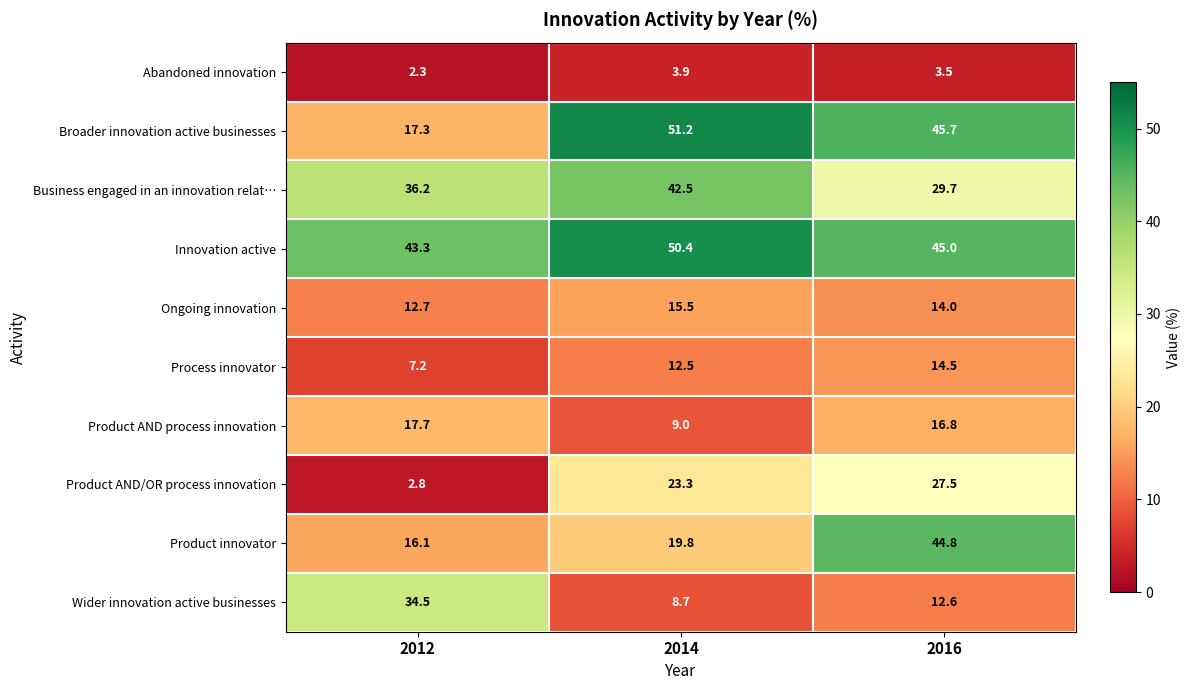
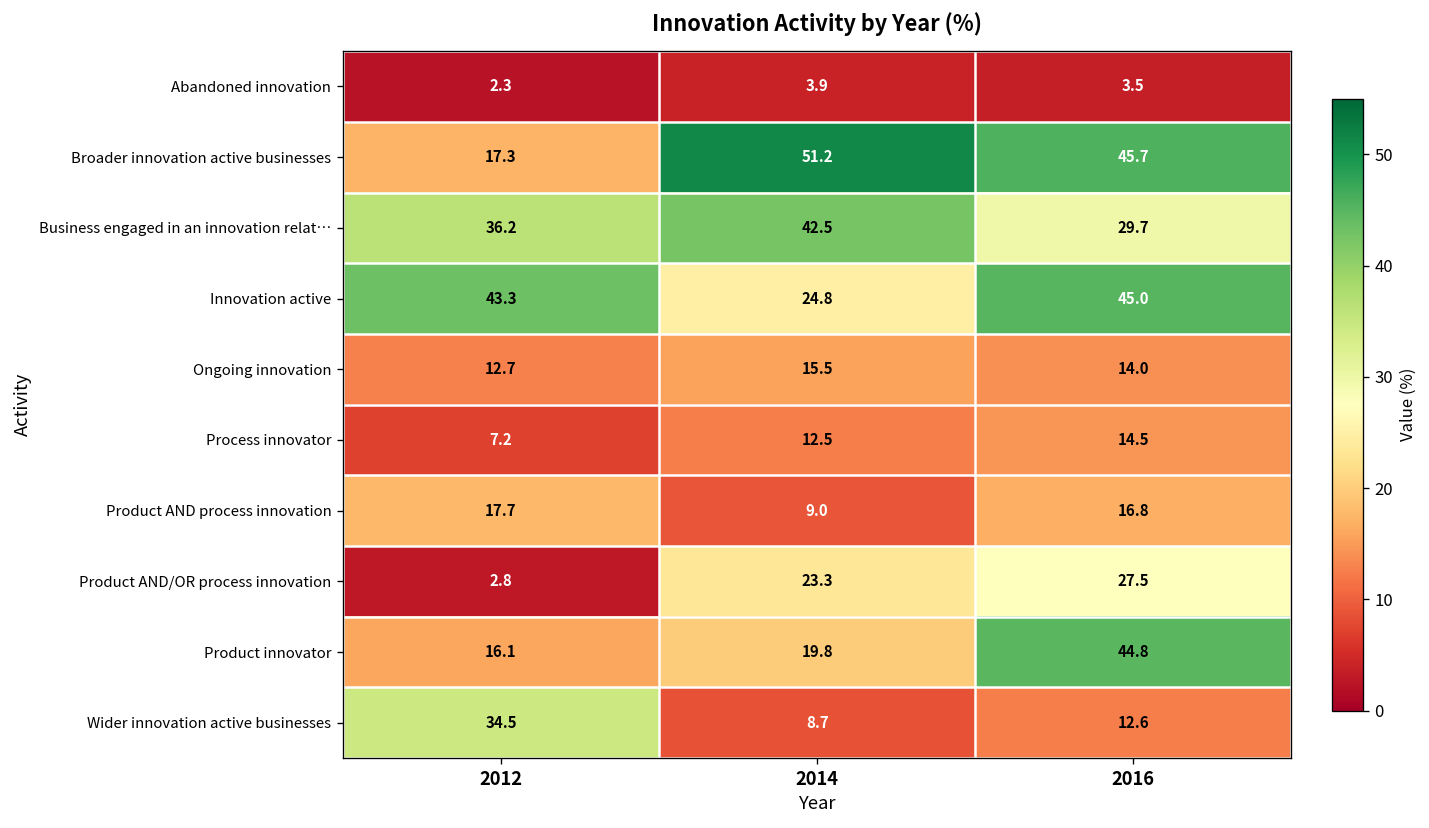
Innovation active, 2014: 50.4 -> 24.8
